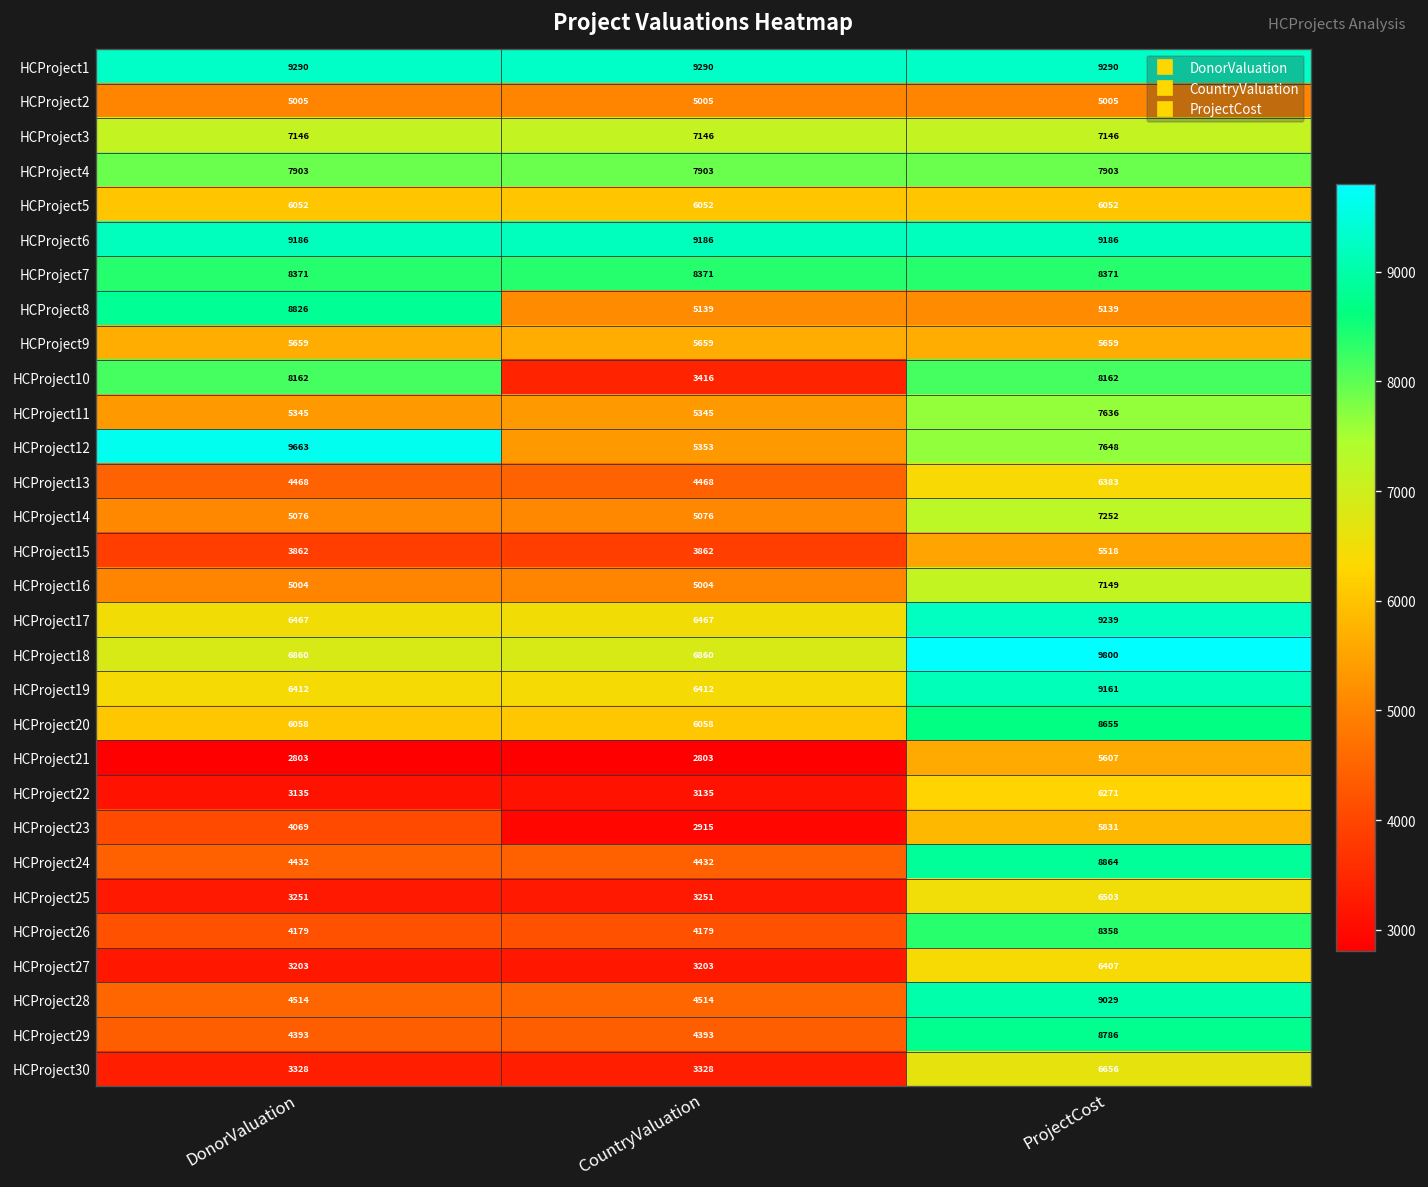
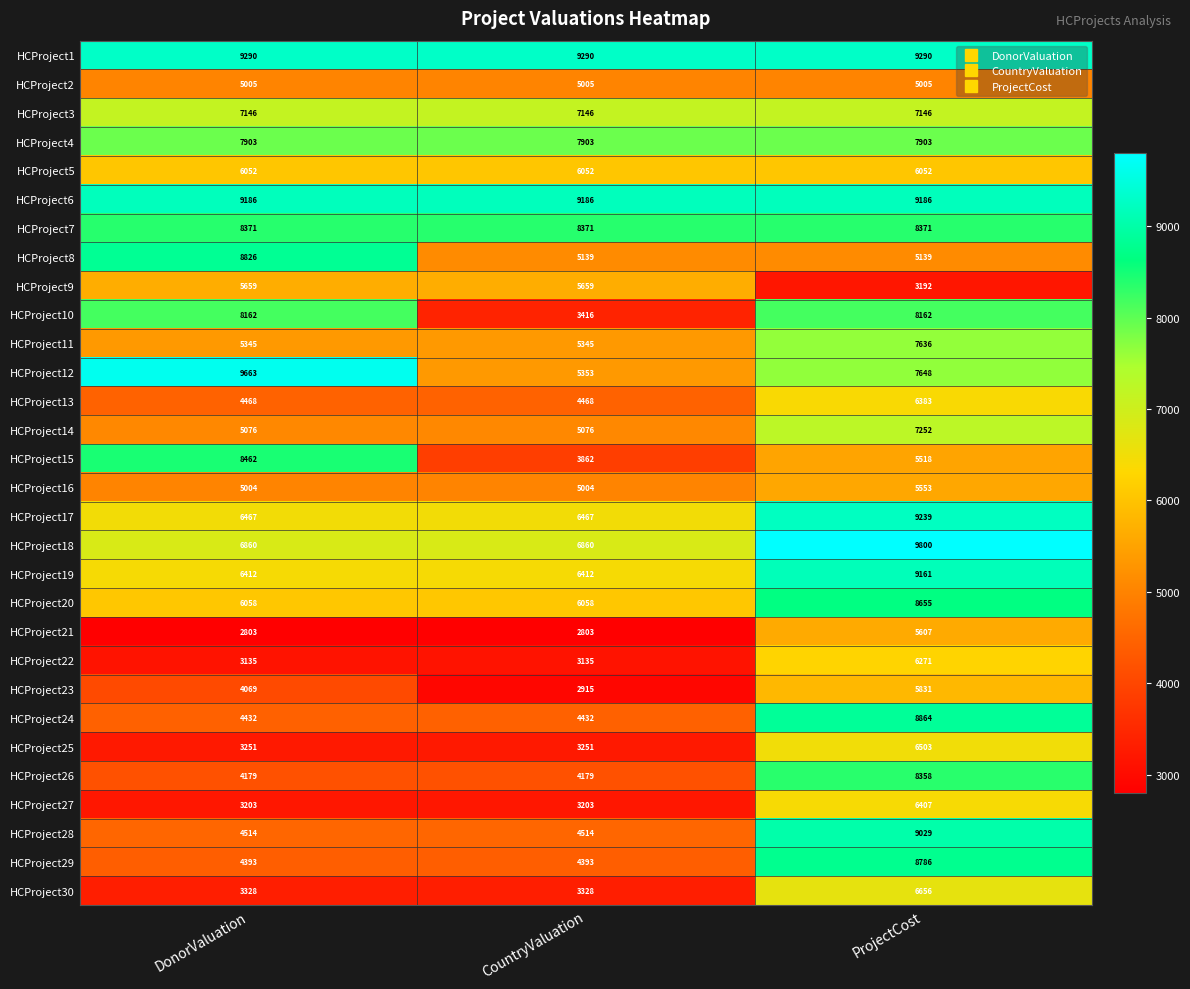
HCProject9, ProjectCost: 5659 -> 3192
HCProject15, DonorValuation: 3862 -> 8462
HCProject16, ProjectCost: 7149 -> 5553
